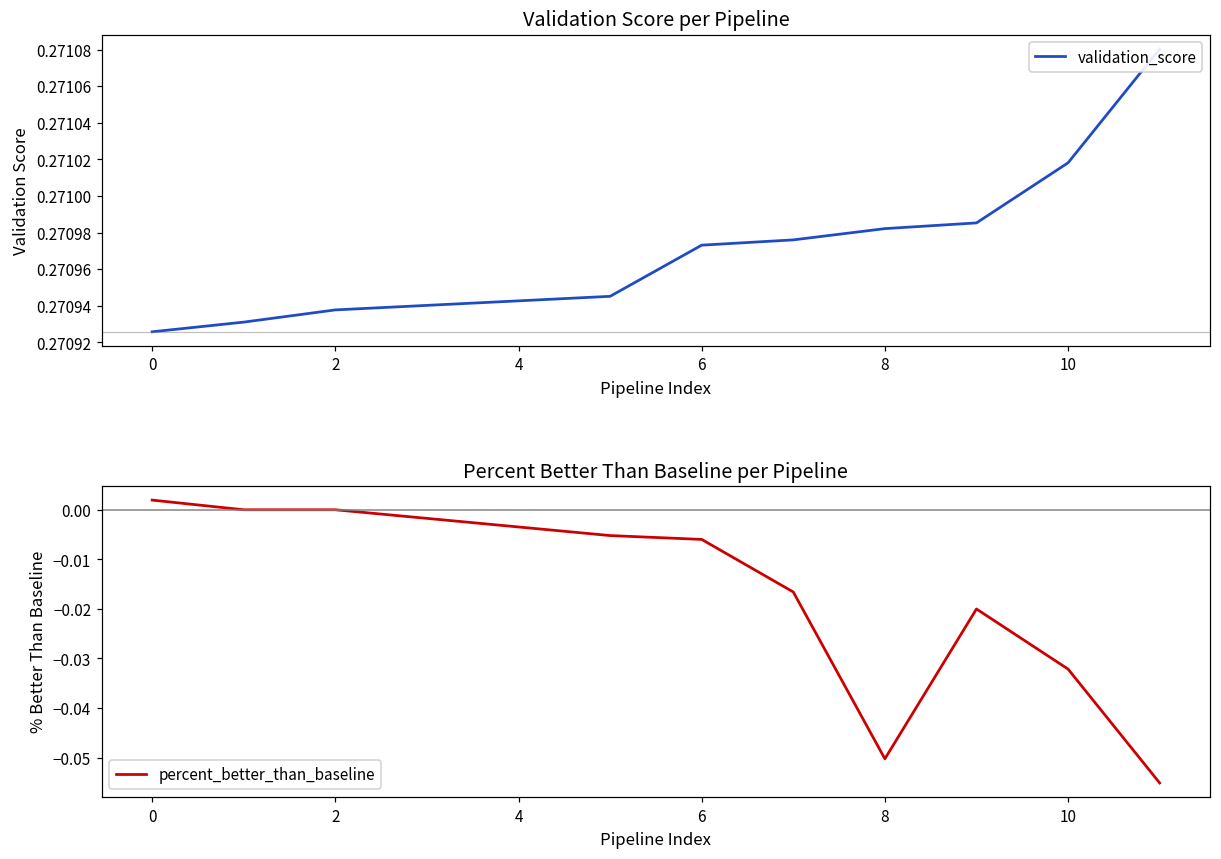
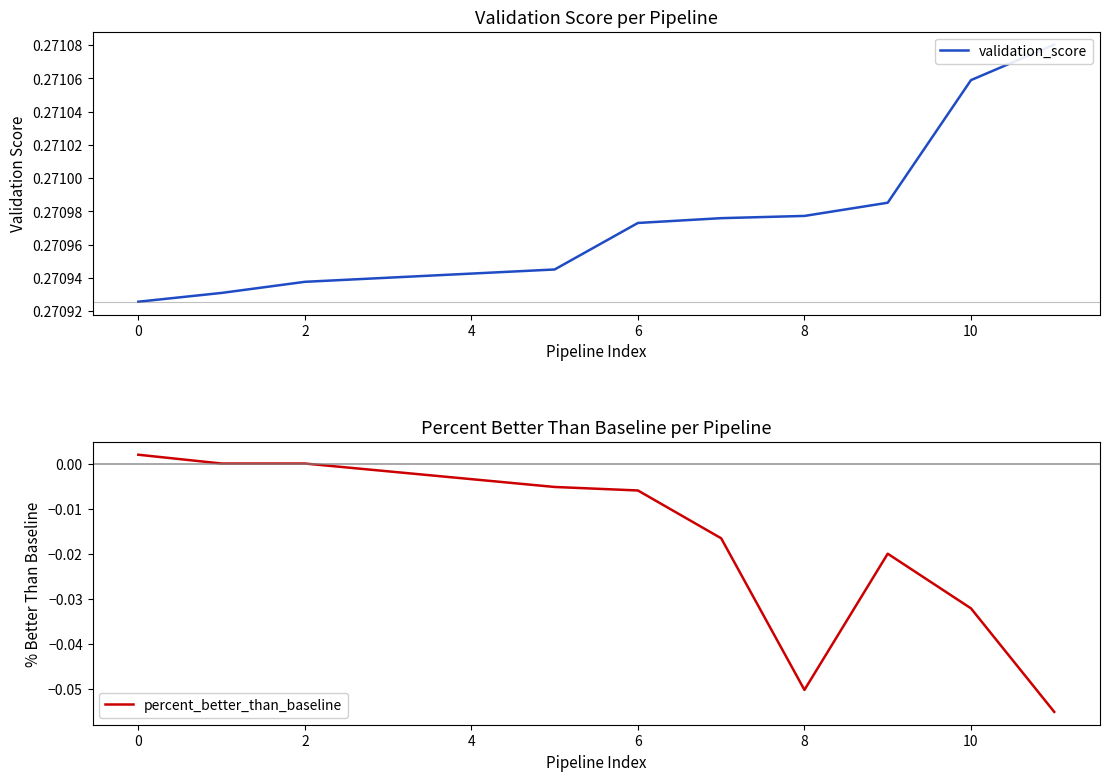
Validation Score per Pipeline, 8: 0.270982 -> 0.270977
Validation Score per Pipeline, 10: 0.271018 -> 0.271059
